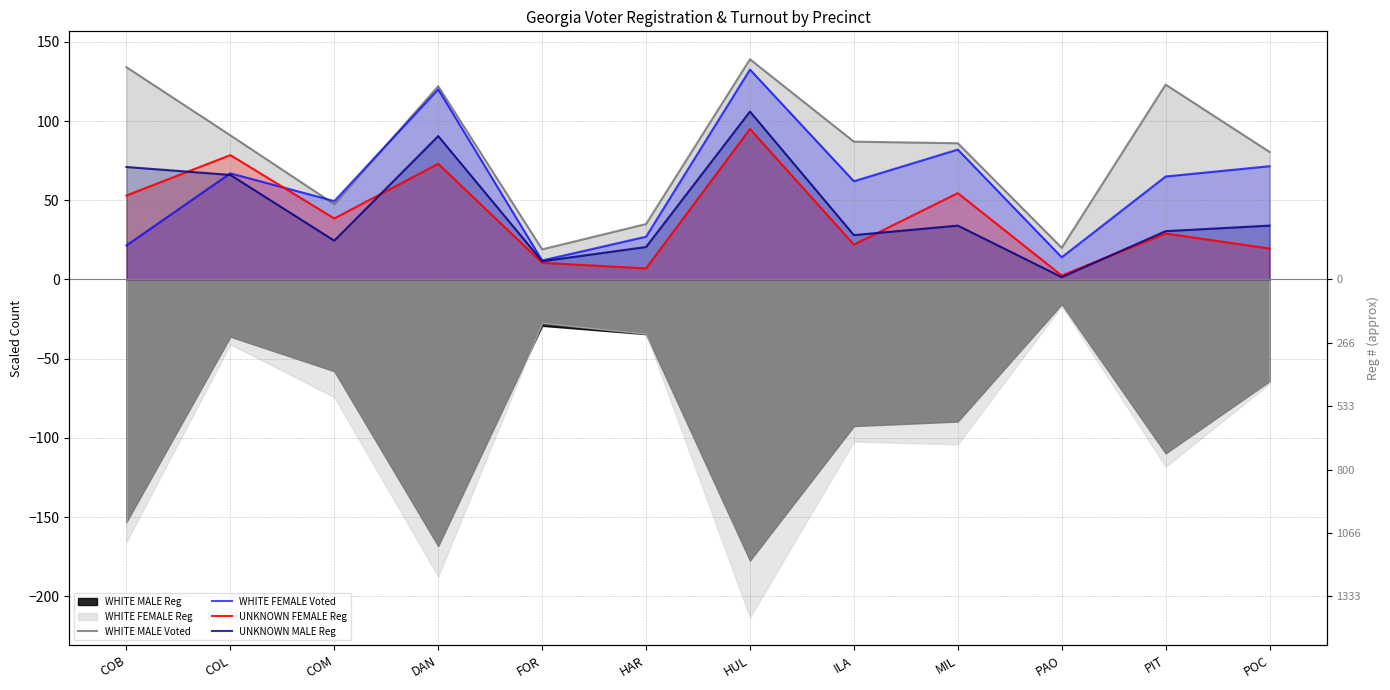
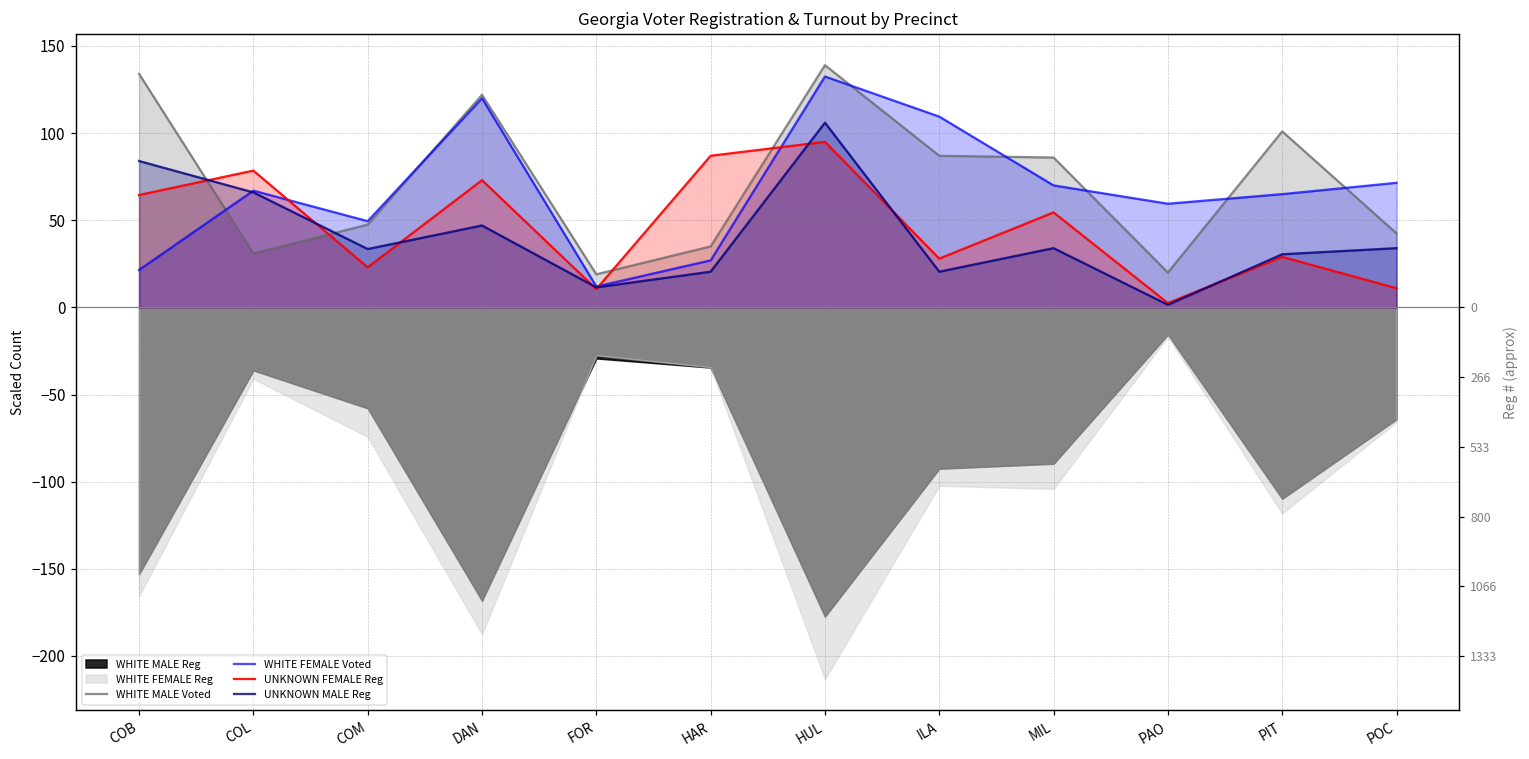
UNKNOWN FEMALE Reg, COB: 53 -> 65
UNKNOWN MALE Reg, COB: 71 -> 84
WHITE MALE Voted, COL: 91 -> 31
UNKNOWN FEMALE Reg, COM: 39 -> 23
UNKNOWN MALE Reg, COM: 25 -> 34
UNKNOWN MALE Reg, DAN: 91 -> 47
UNKNOWN FEMALE Reg, HAR: 7 -> 87
WHITE FEMALE Voted, ILA: 62 -> 110
UNKNOWN FEMALE Reg, ILA: 22 -> 28
UNKNOWN MALE Reg, ILA: 28 -> 21
WHITE FEMALE Voted, MIL: 82 -> 70
WHITE FEMALE Voted, PAO: 14 -> 60
WHITE MALE Voted, PIT: 123 -> 101
WHITE MALE Voted, POC: 81 -> 43
UNKNOWN FEMALE Reg, POC: 20 -> 11
